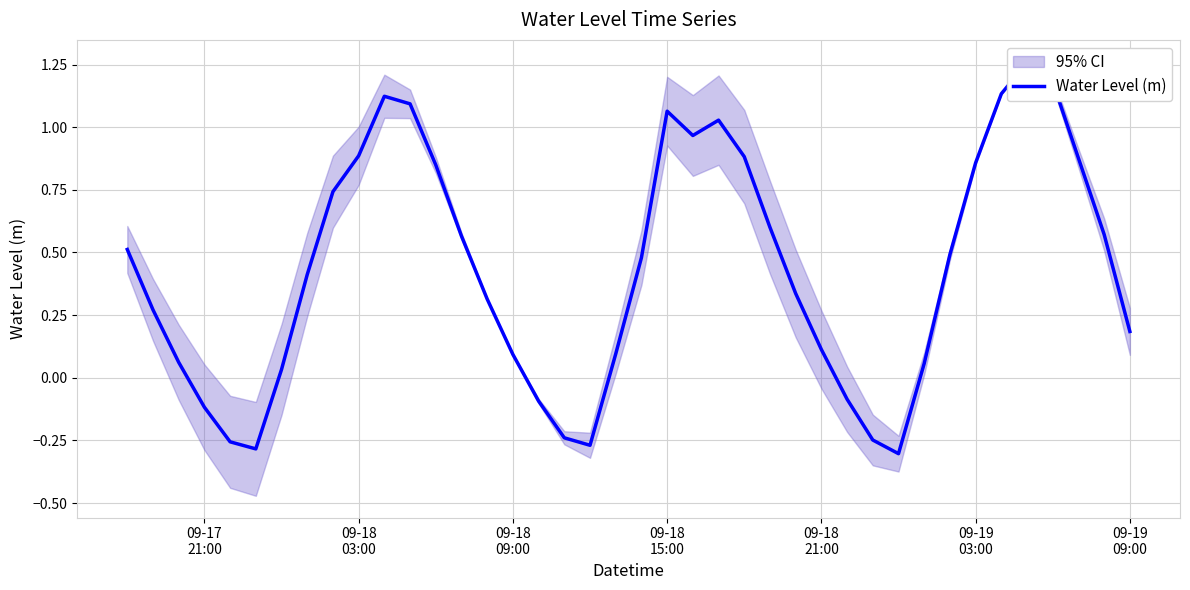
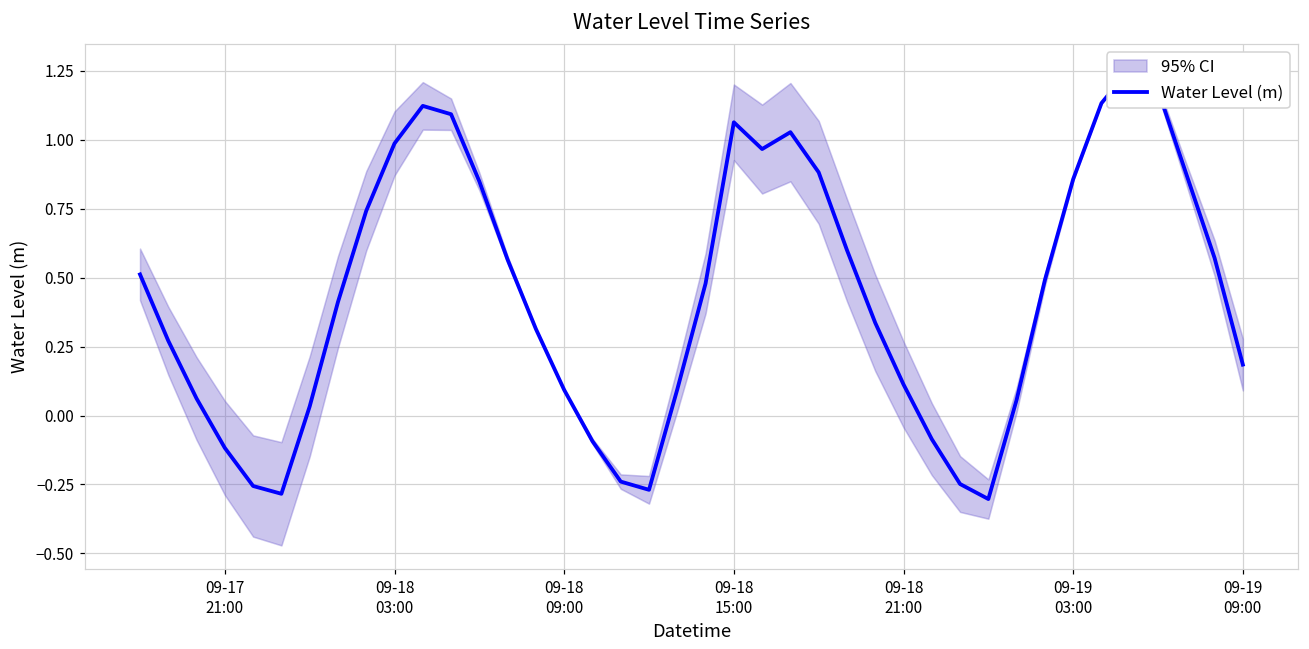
Water Level (m), 09-18 03:00: 0.89 -> 0.99
